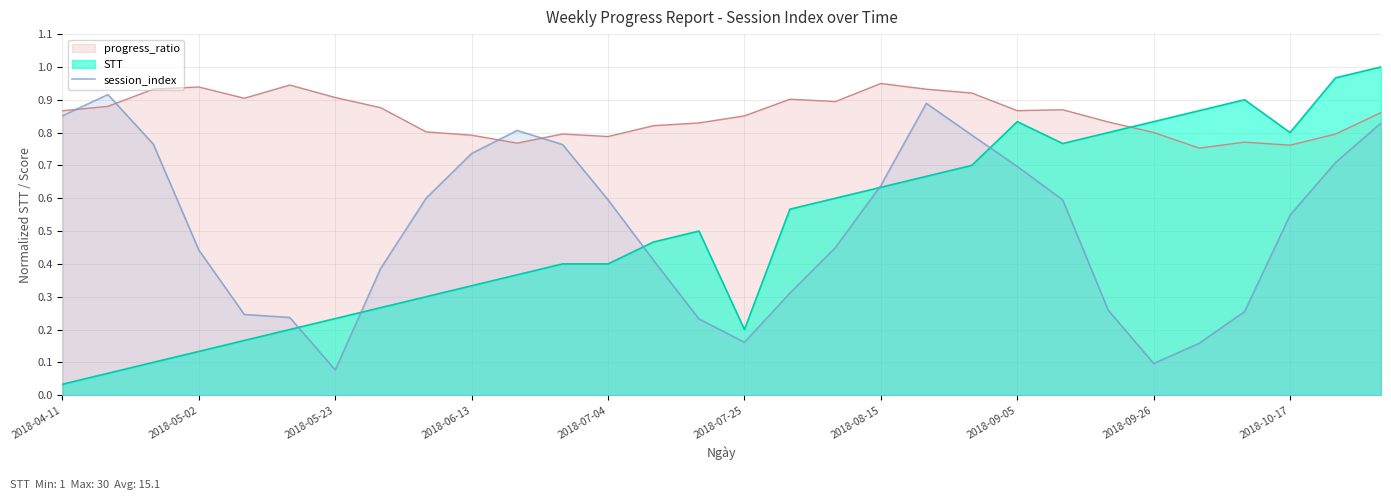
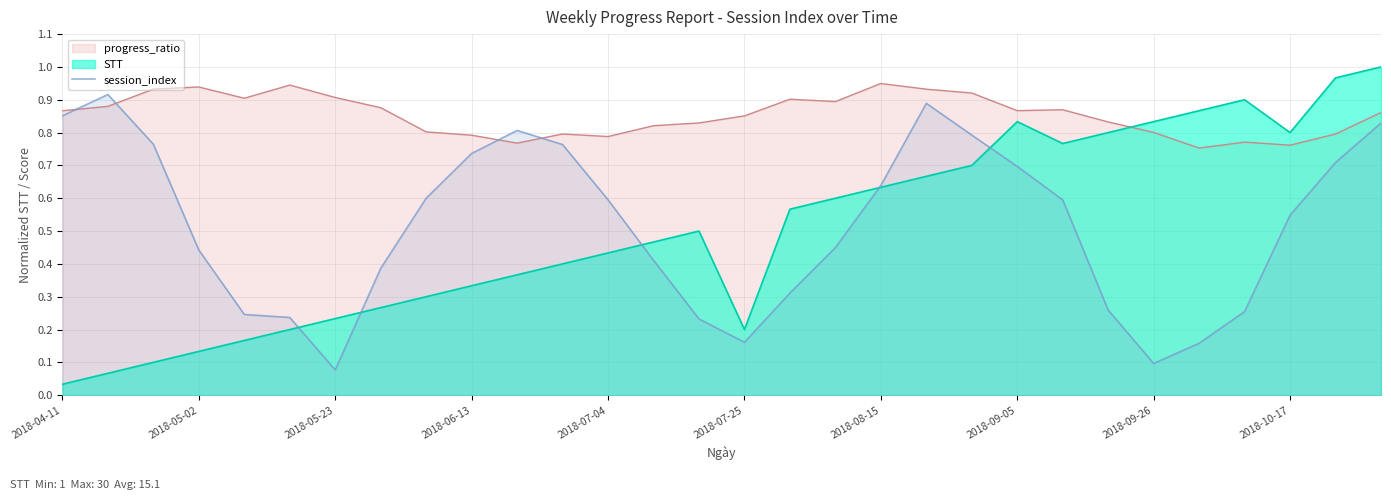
STT, 2018-07-04: 0.40 -> 0.43
